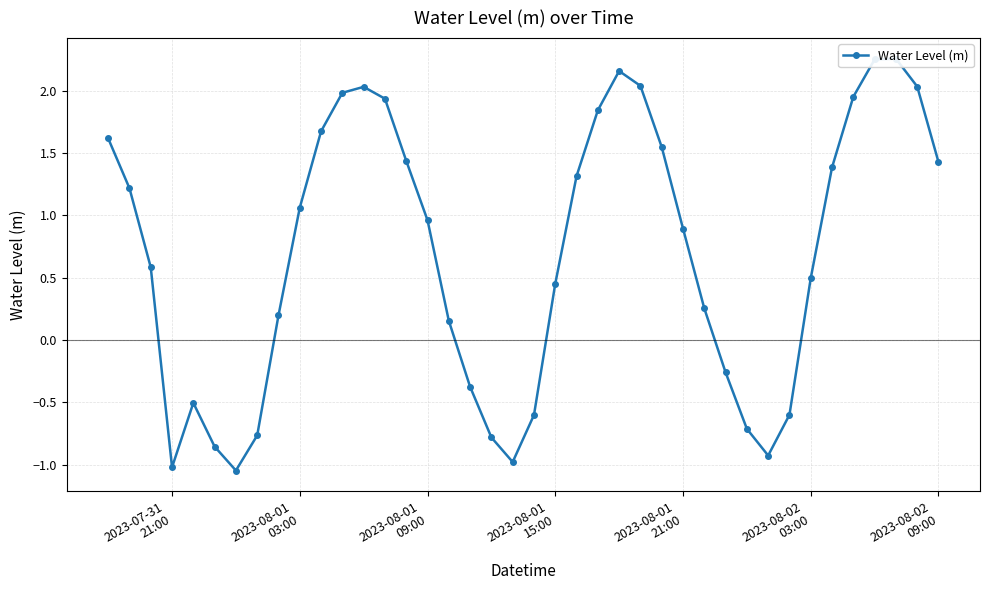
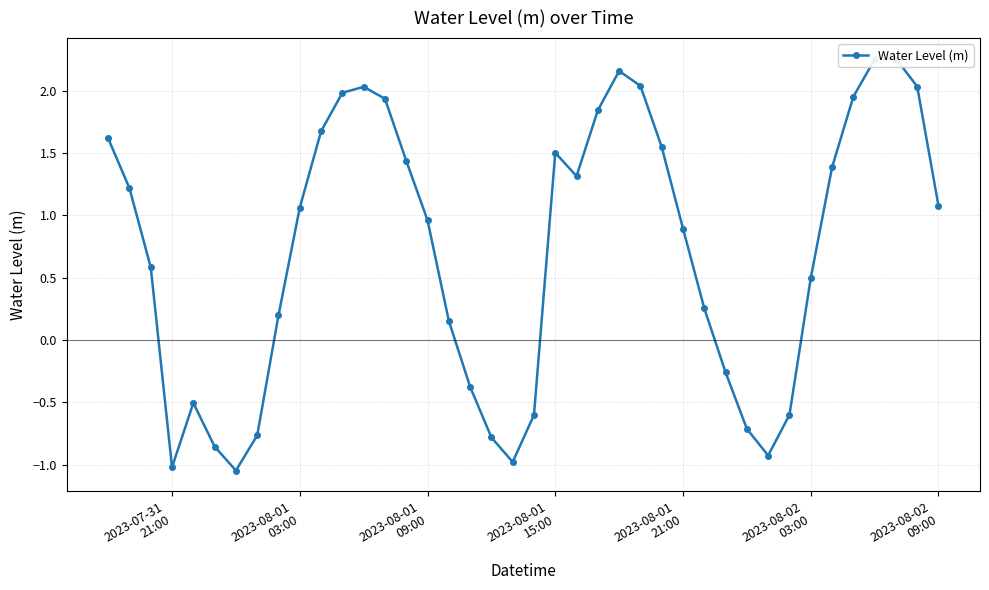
2023-08-01 15:00: 0.45 -> 1.50
2023-08-02 09:00: 1.43 -> 1.08
